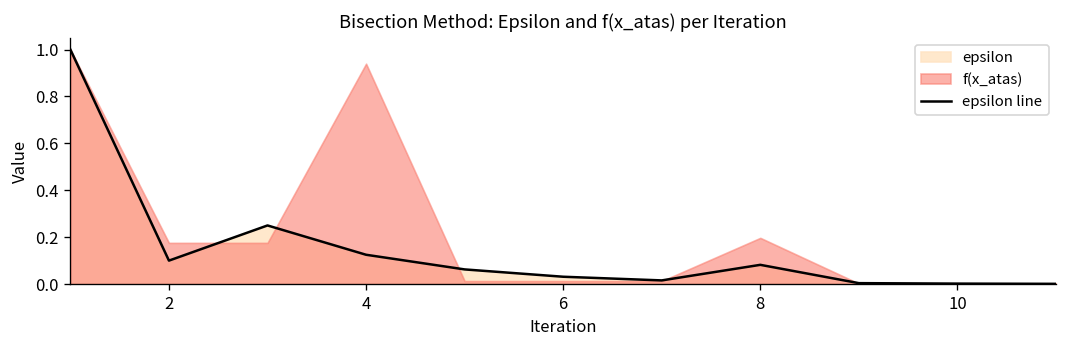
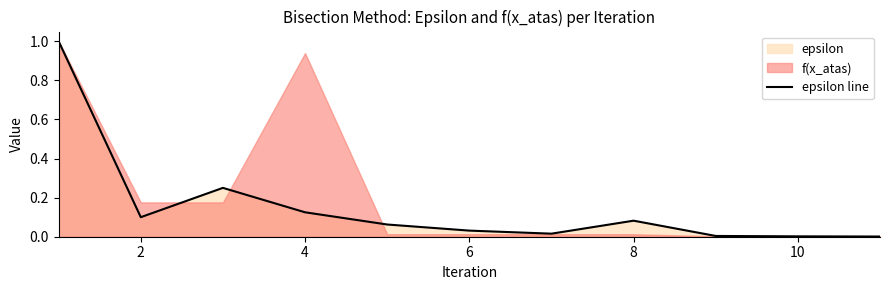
f(x_atas), 8: 0.20 -> 0.01
